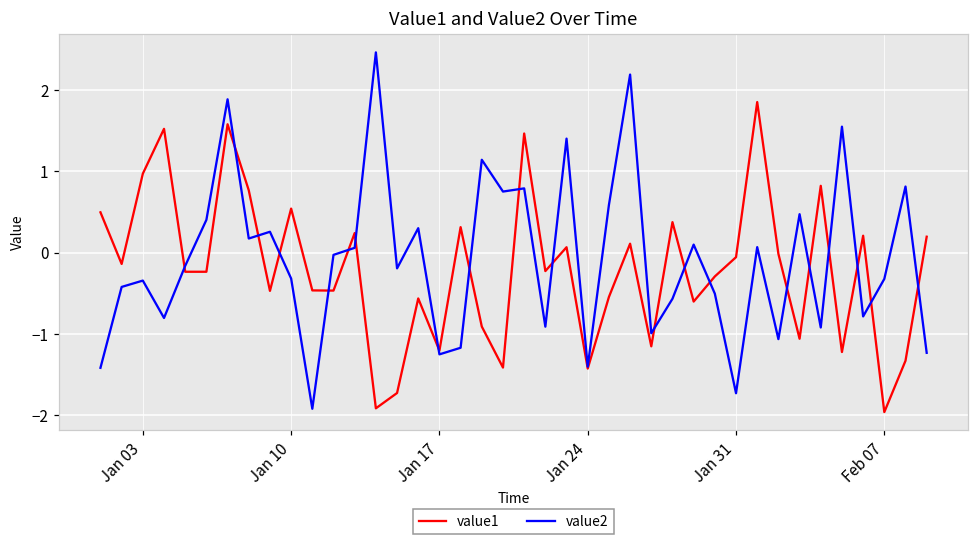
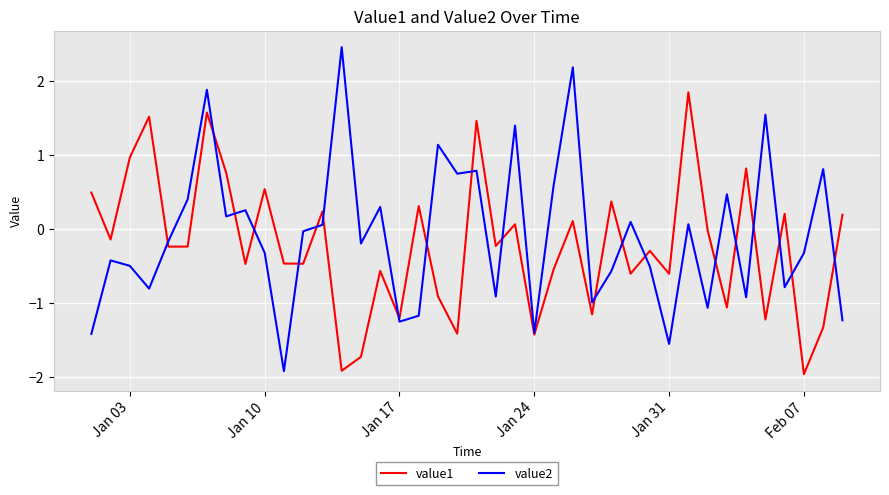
value2, Jan 03: -0.3 -> -0.5
value1, Jan 31: -0.1 -> -0.6
value2, Jan 31: -1.7 -> -1.6
